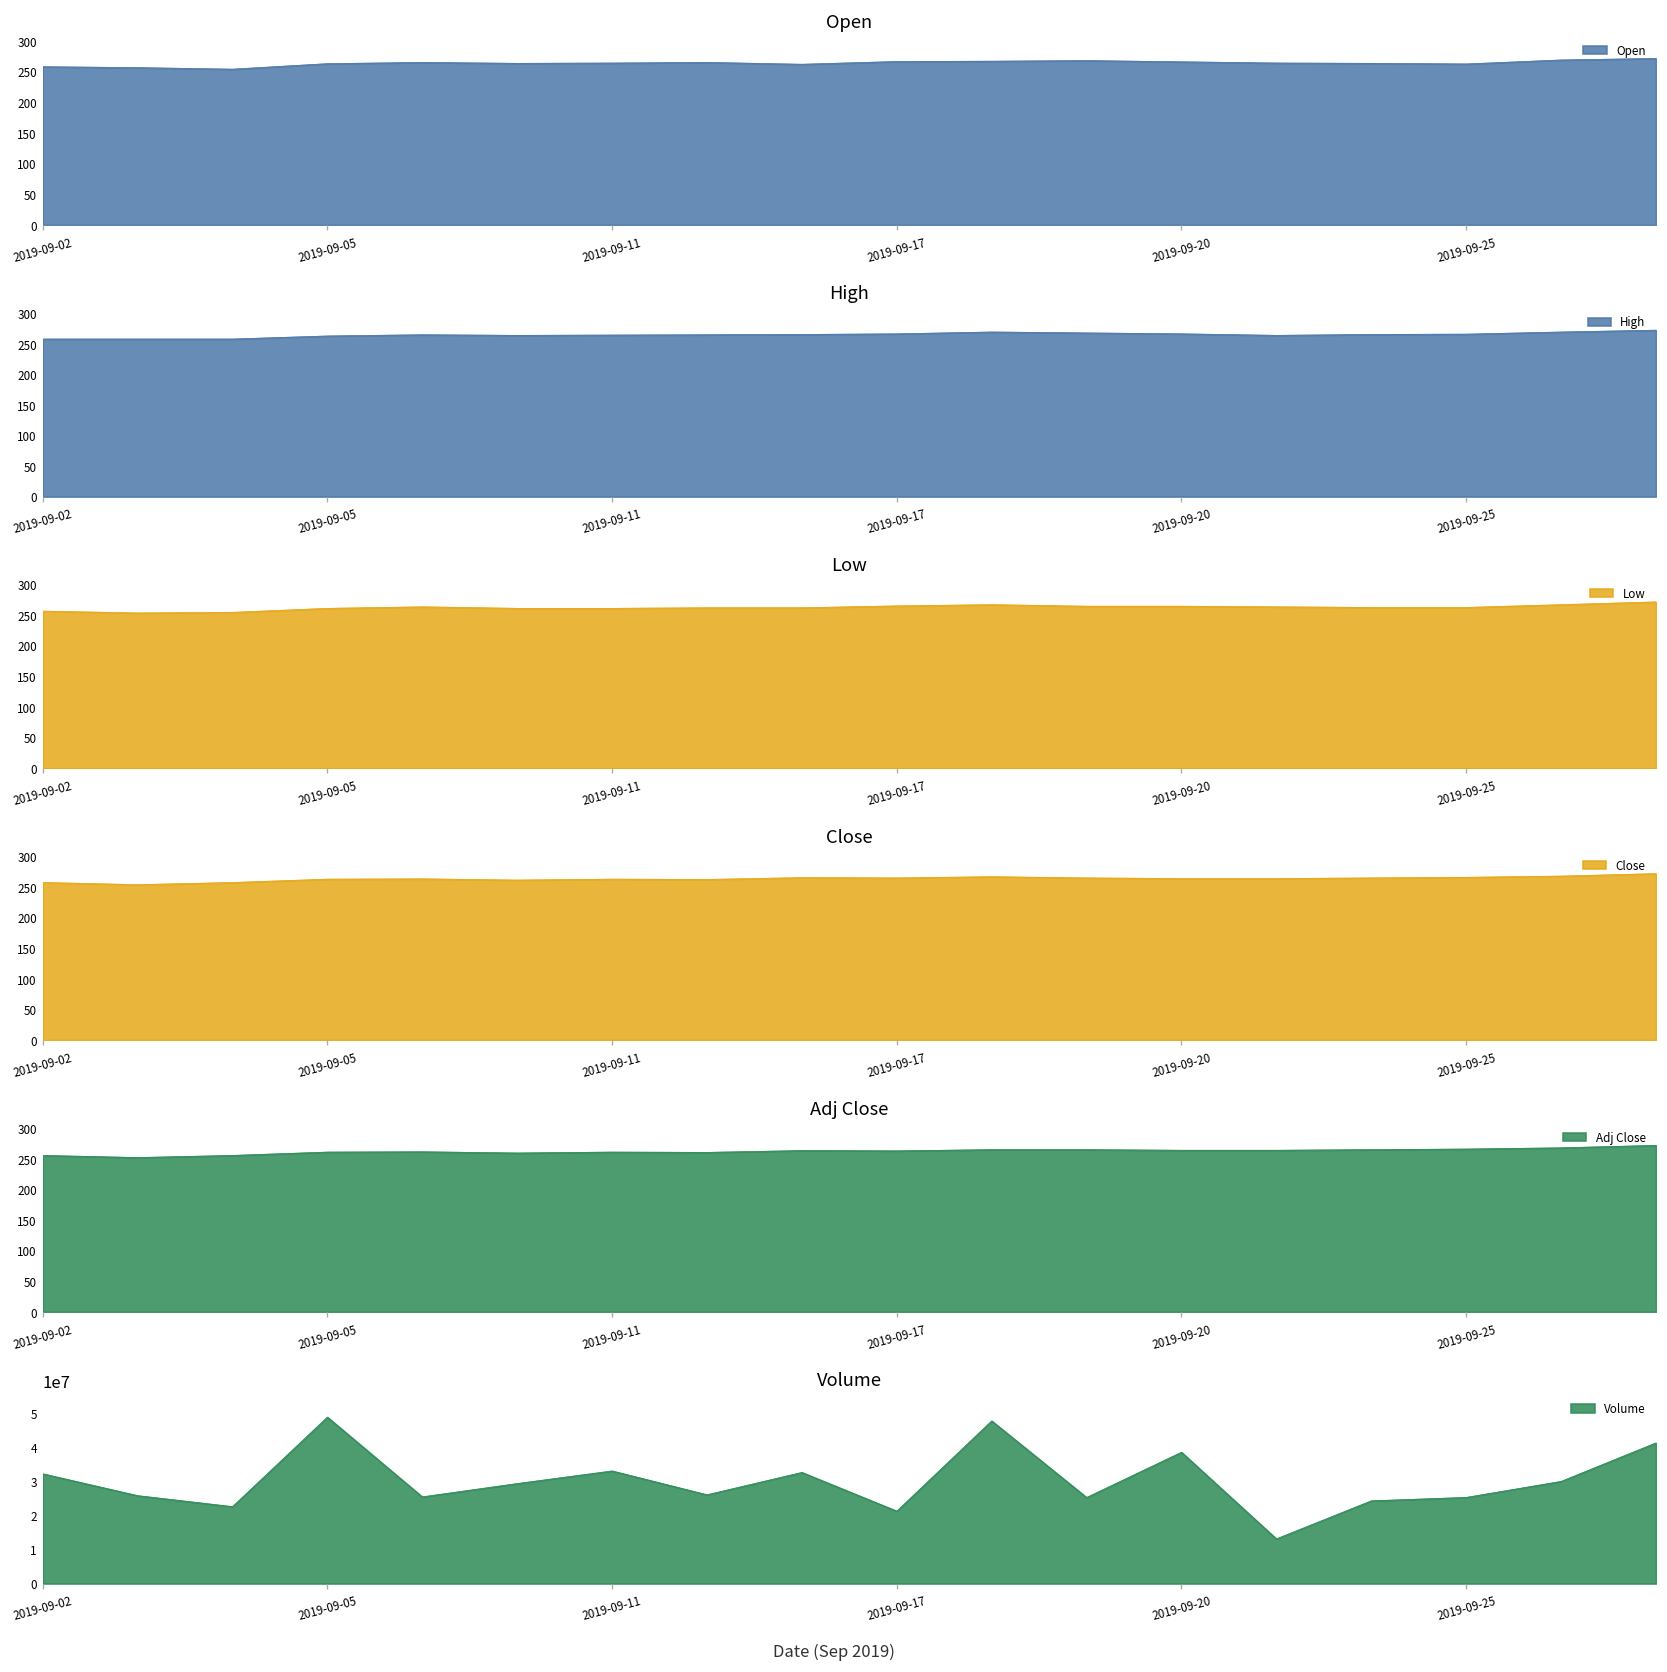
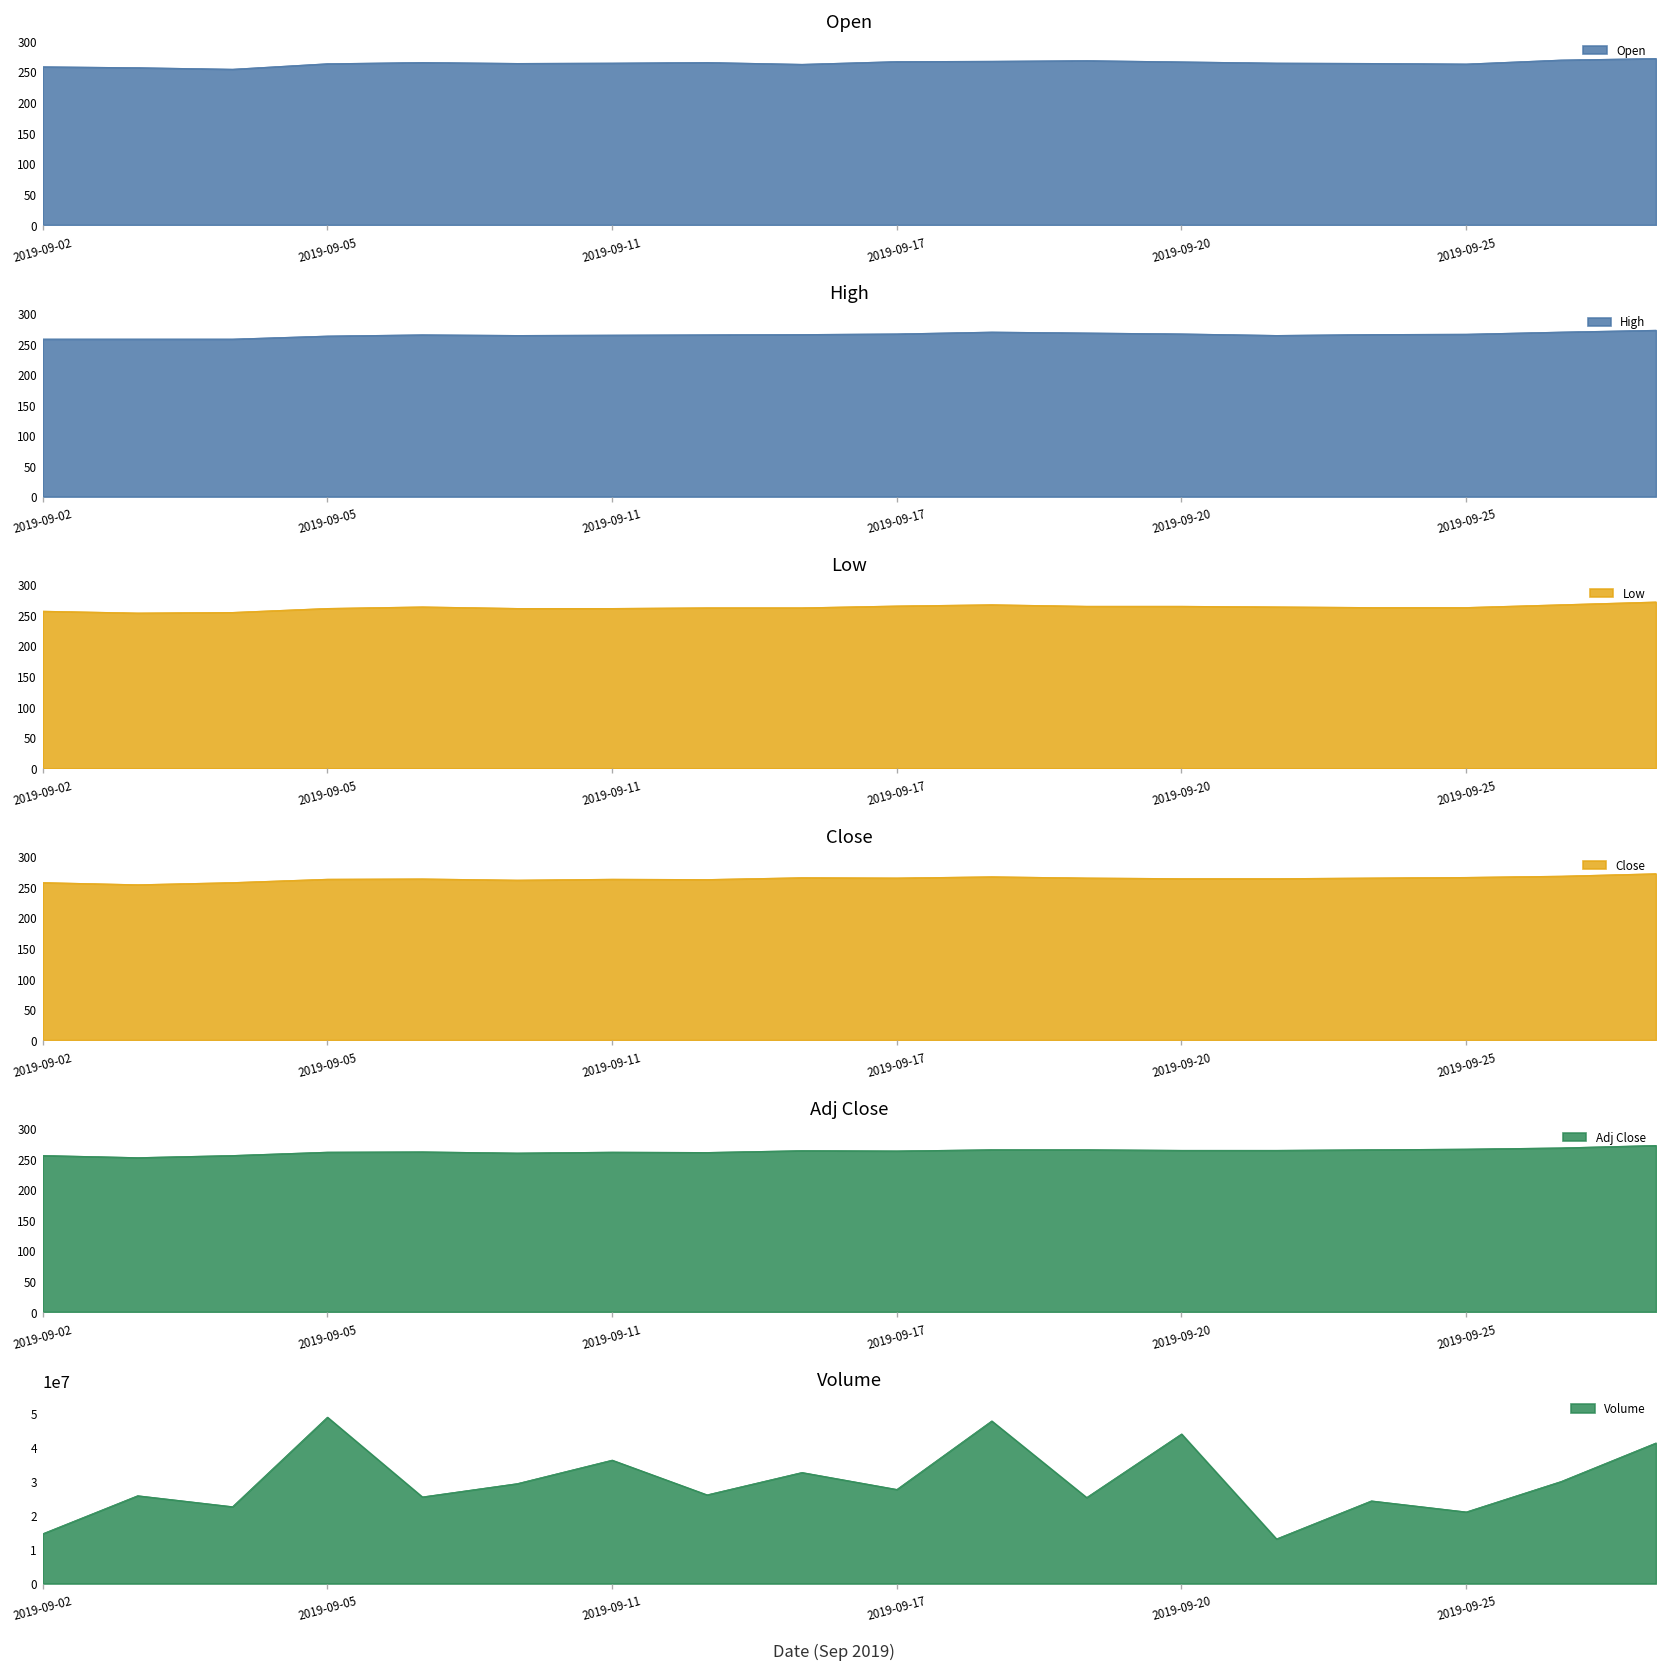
Volume, 2019-09-02: 32000000 -> 15000000
Volume, 2019-09-11: 33000000 -> 36000000
Volume, 2019-09-17: 21000000 -> 28000000
Volume, 2019-09-20: 38000000 -> 44000000
Volume, 2019-09-25: 25000000 -> 21000000
